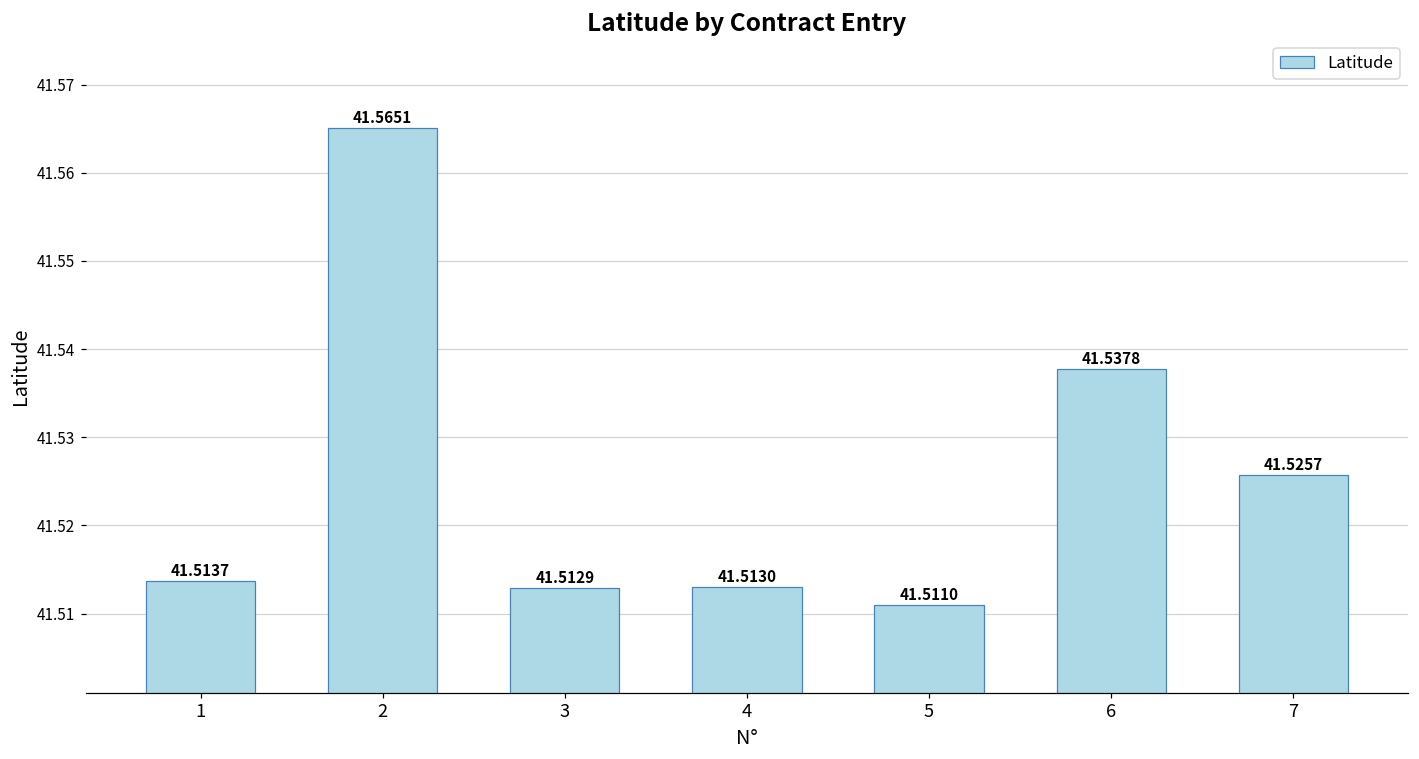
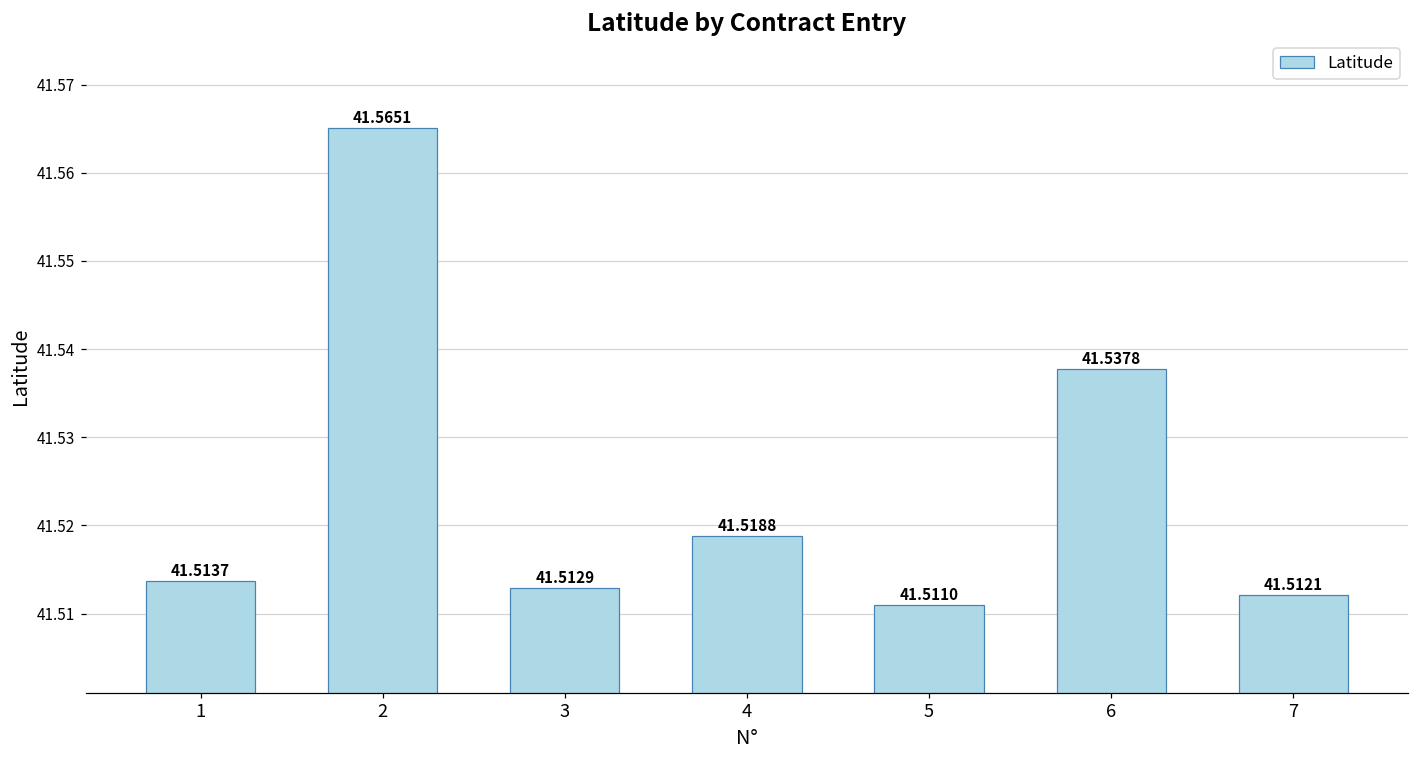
4: 41.5130 -> 41.5188
7: 41.5257 -> 41.5121
